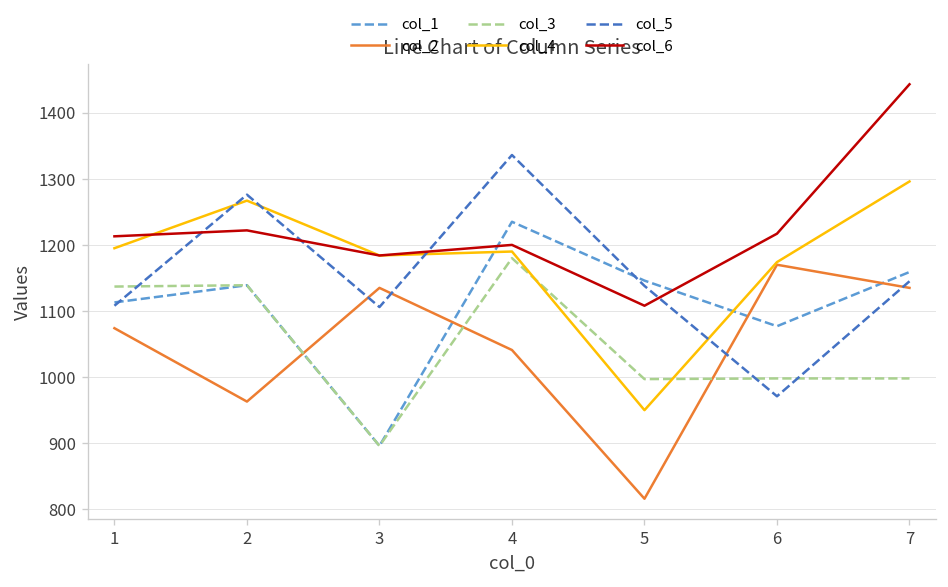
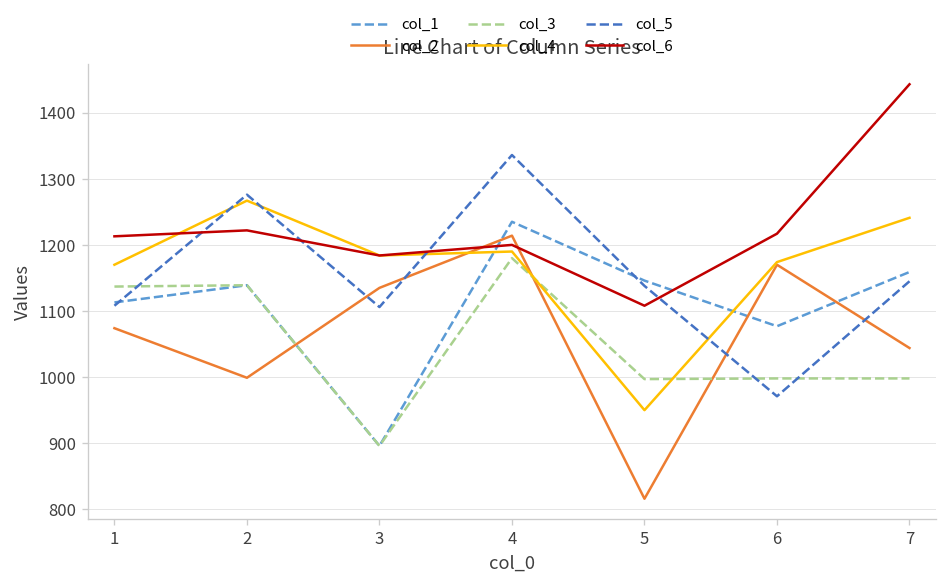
col_4, 1: 1200 -> 1170
col_2, 2: 960 -> 1000
col_2, 4: 1040 -> 1210
col_2, 7: 1140 -> 1040
col_4, 7: 1300 -> 1240
